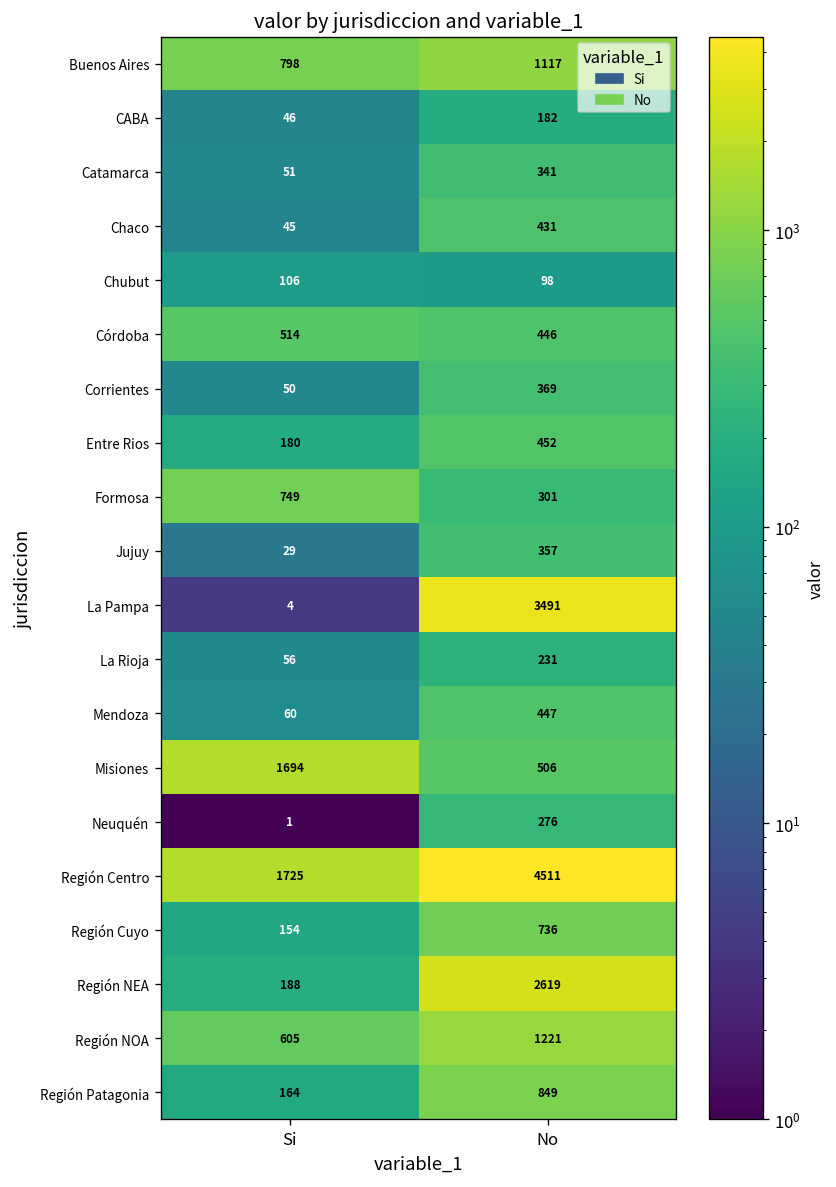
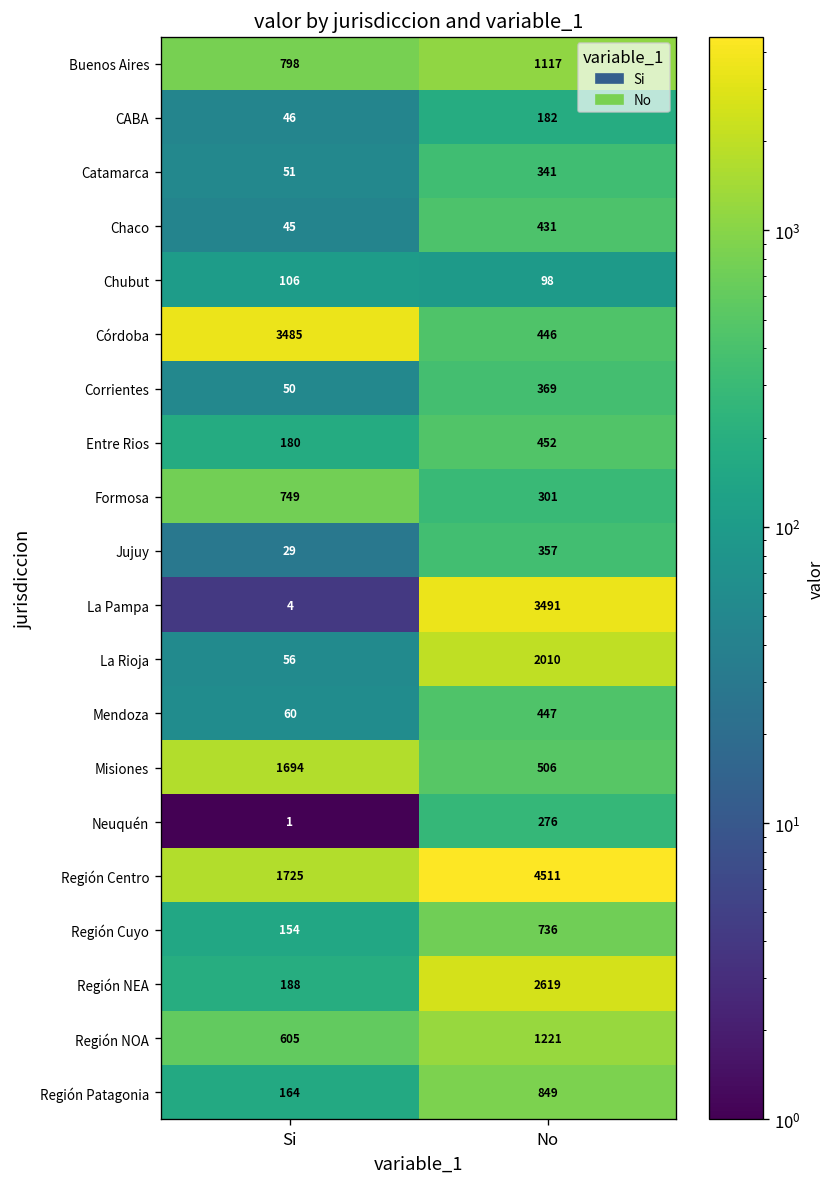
Córdoba, Si: 514 -> 3485
La Rioja, No: 231 -> 2010
